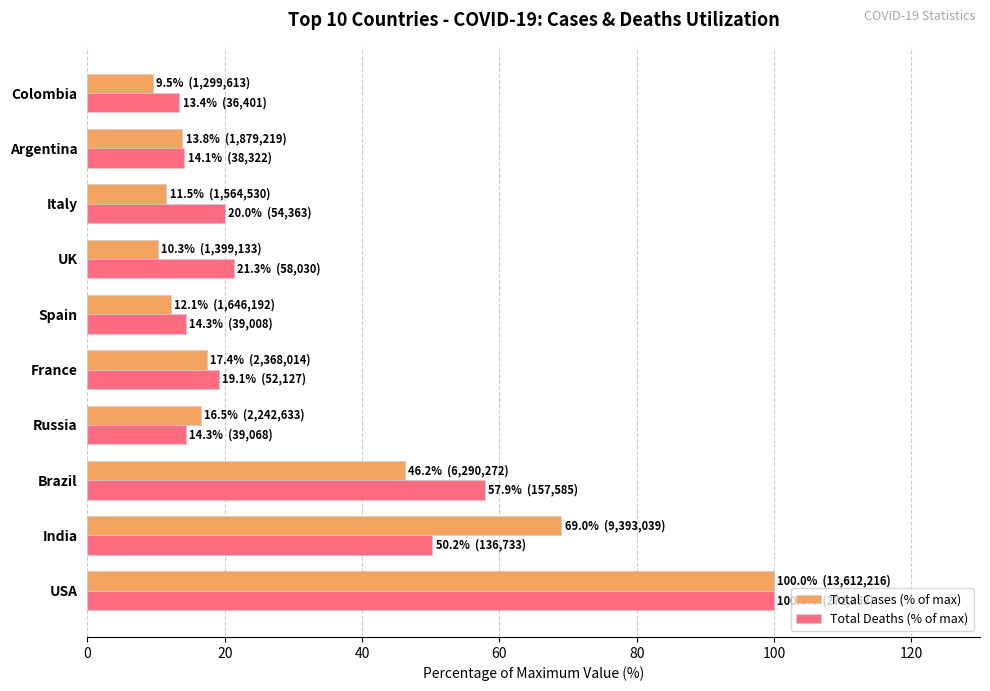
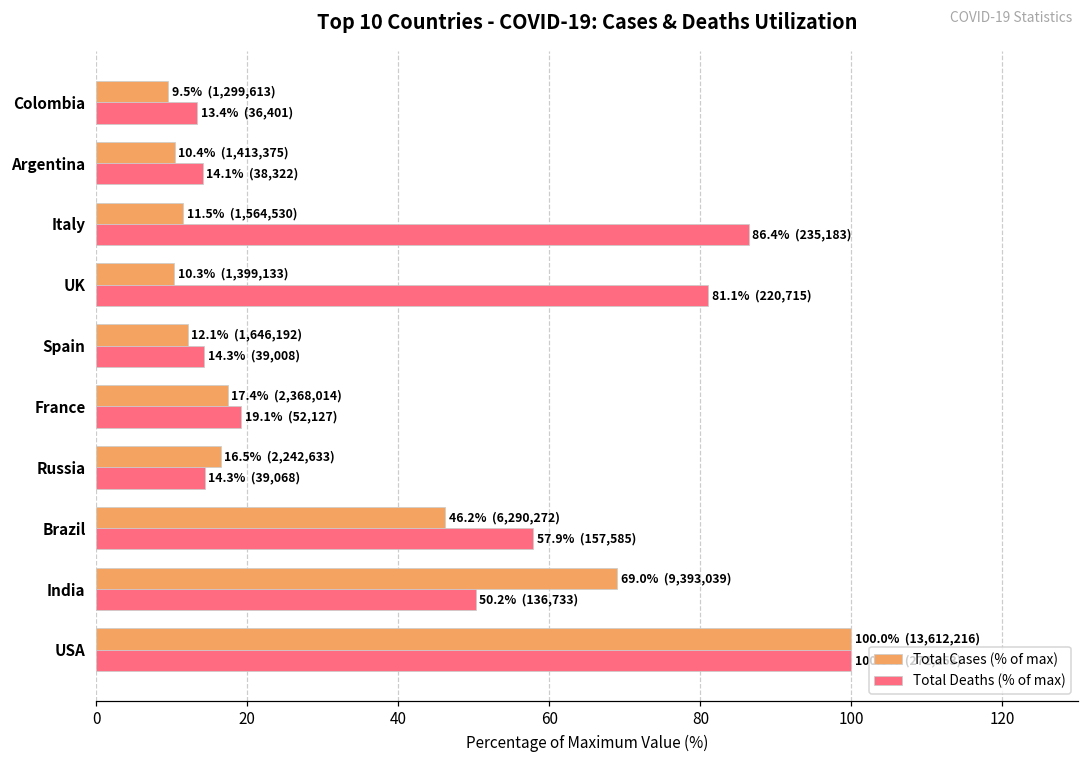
Total Cases (% of max), Argentina: 13.8% (1,879,219) -> 10.4% (1,413,375)
Total Deaths (% of max), Italy: 20.0% (54,363) -> 86.4% (235,183)
Total Deaths (% of max), UK: 21.3% (58,030) -> 81.1% (220,715)
